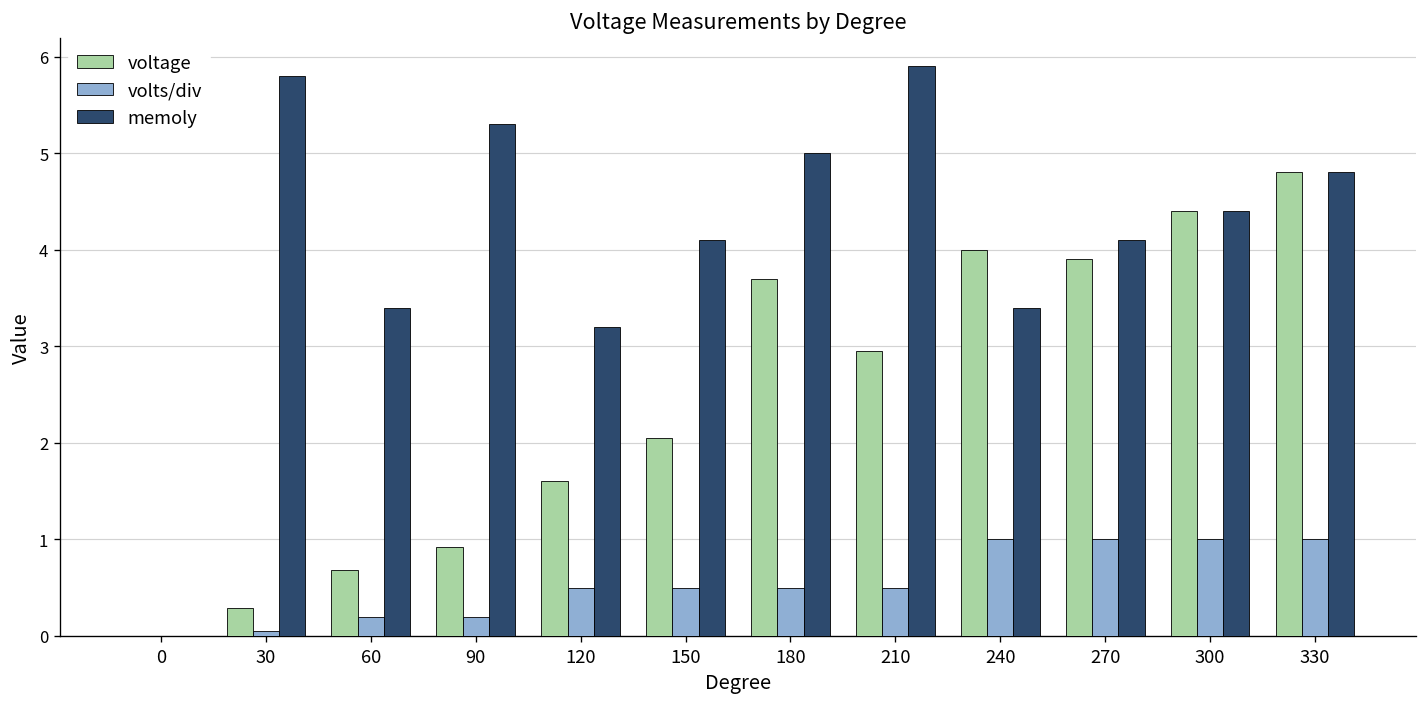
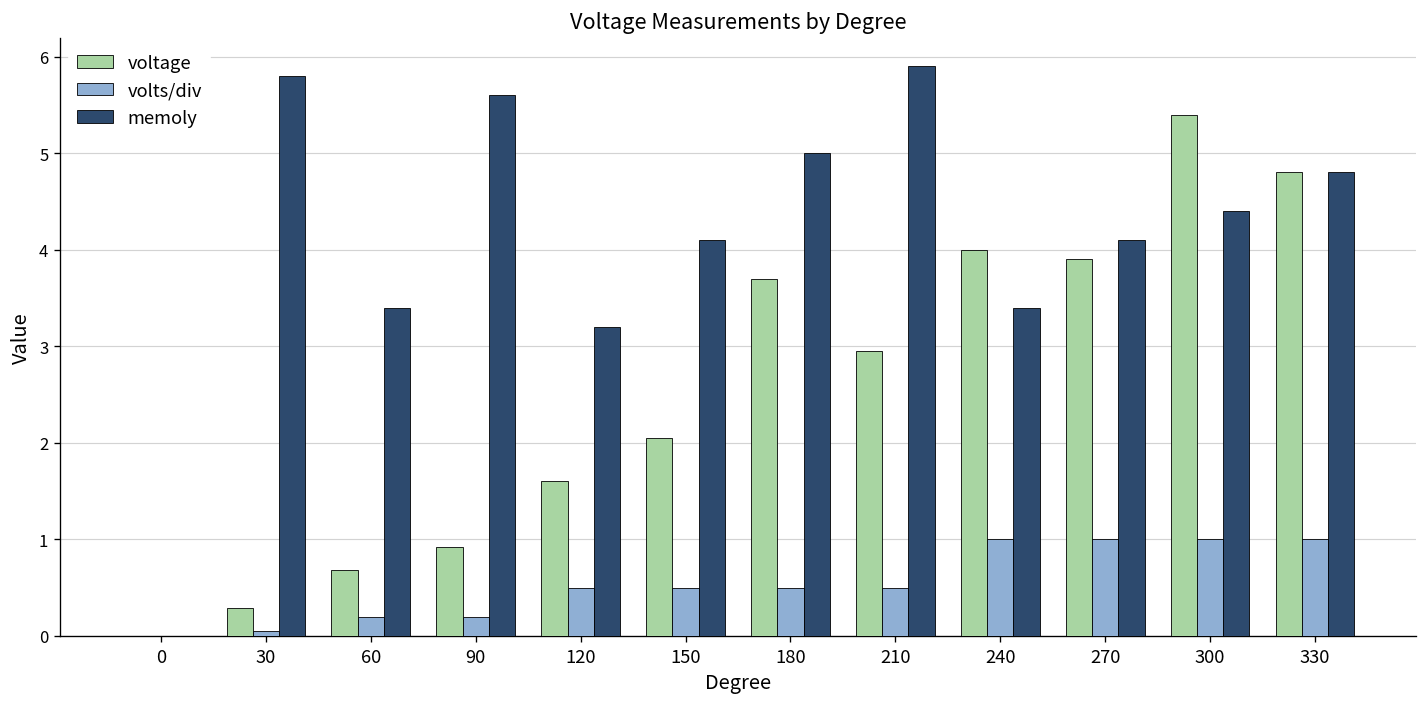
memoly, 90: 5.3 -> 5.6
voltage, 300: 4.4 -> 5.4
